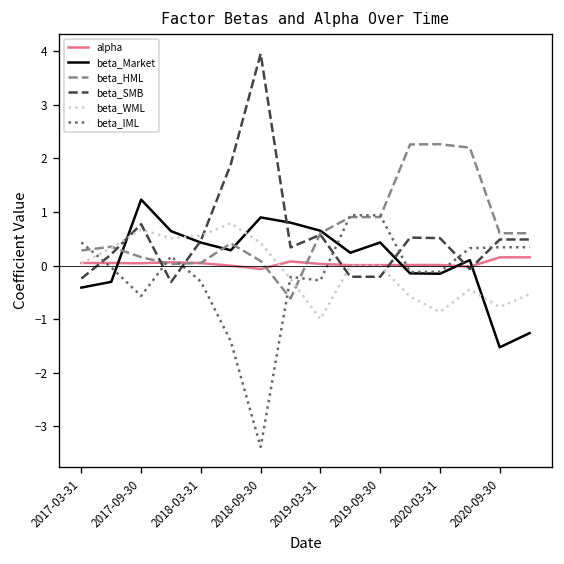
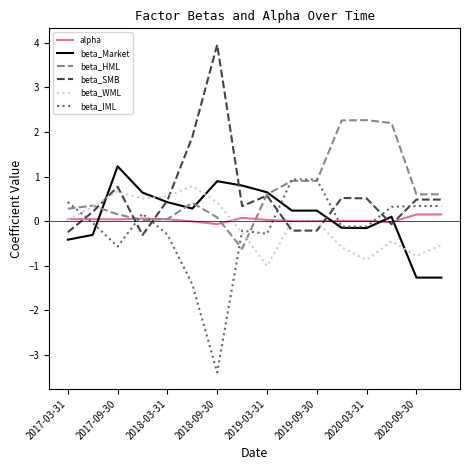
beta_Market, 2019-09-30: 0.4 -> 0.2
beta_Market, 2020-09-30: -1.5 -> -1.3
